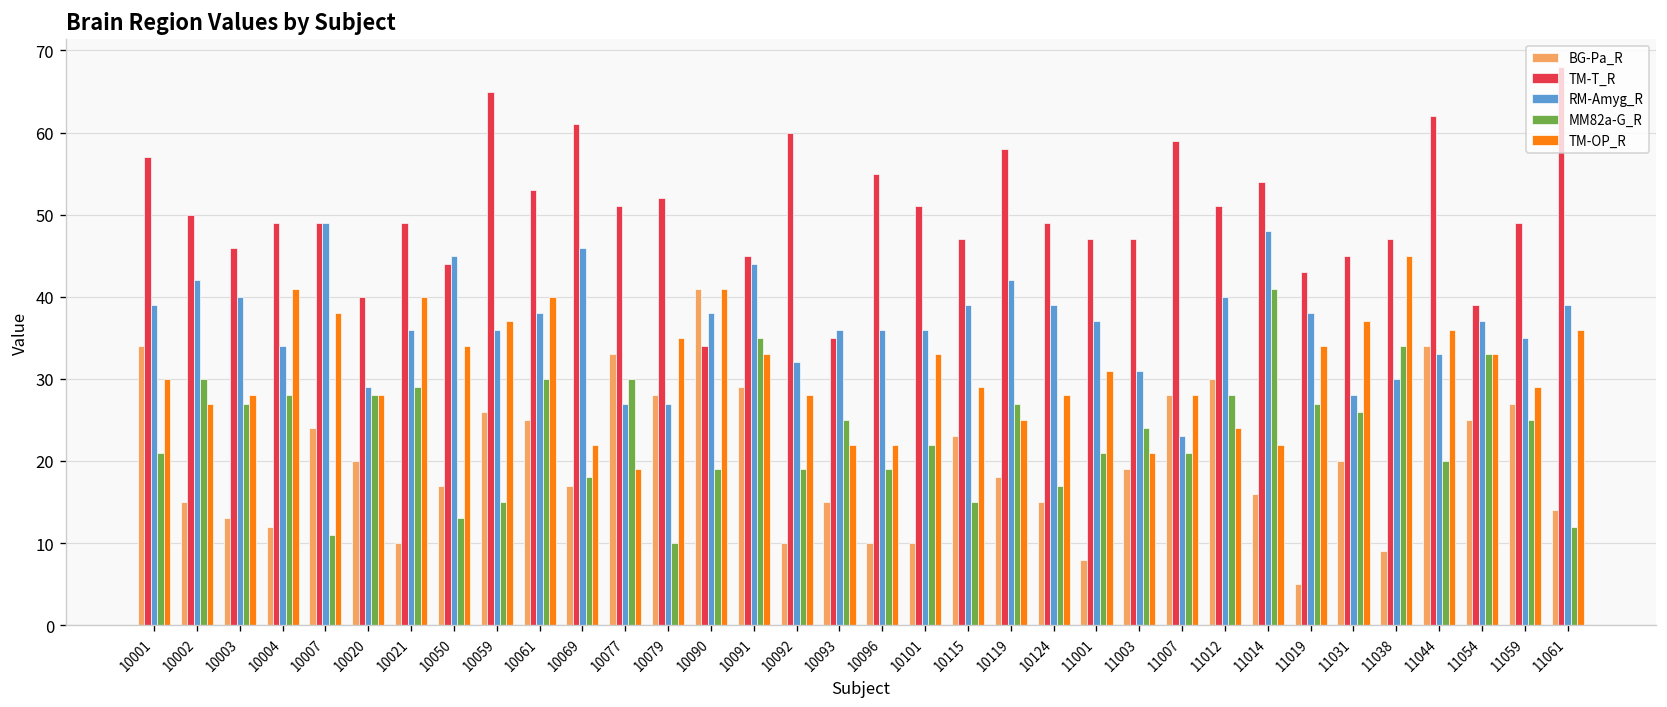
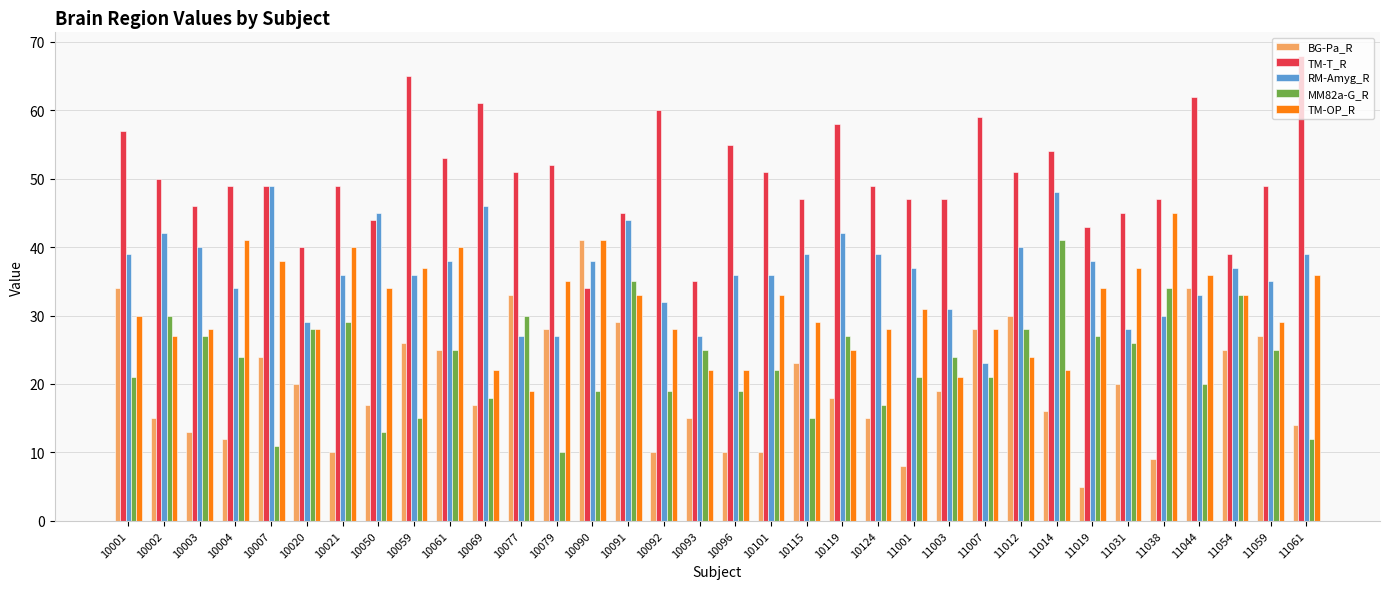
MM82a-G_R, 10004: 28 -> 24
MM82a-G_R, 10061: 30 -> 25
RM-Amyg_R, 10093: 36 -> 27
